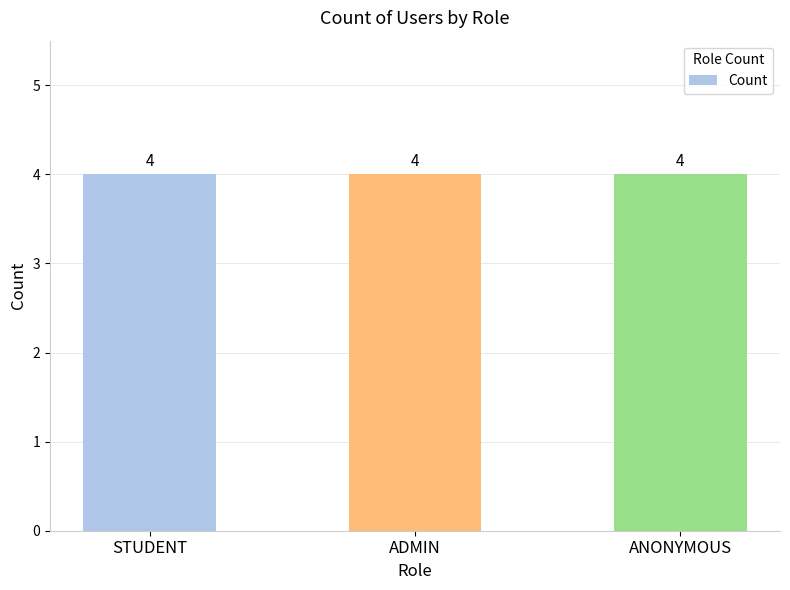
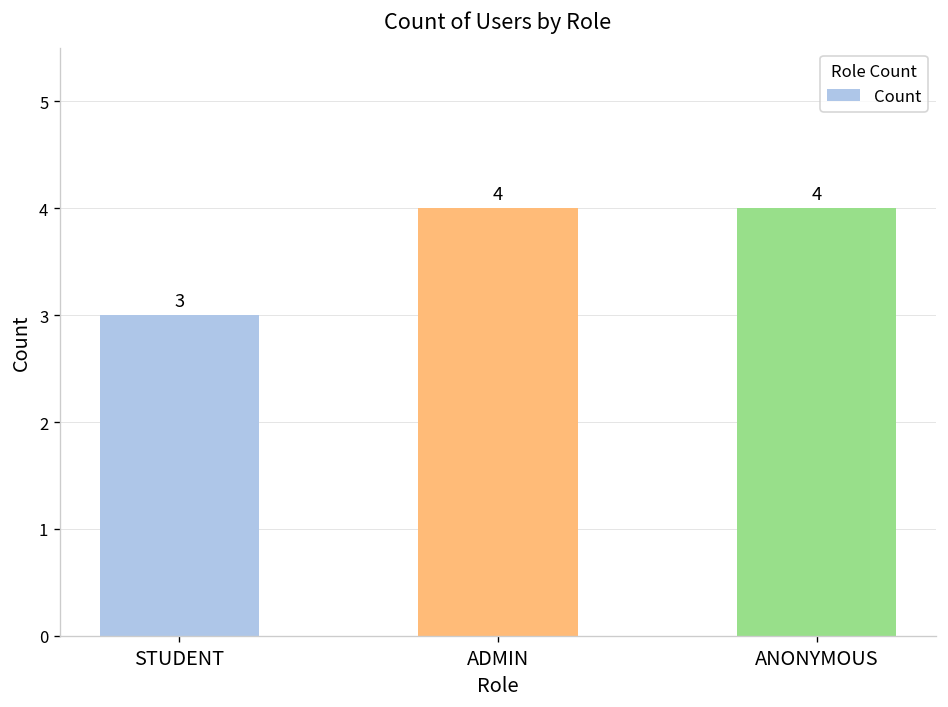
STUDENT: 4 -> 3
